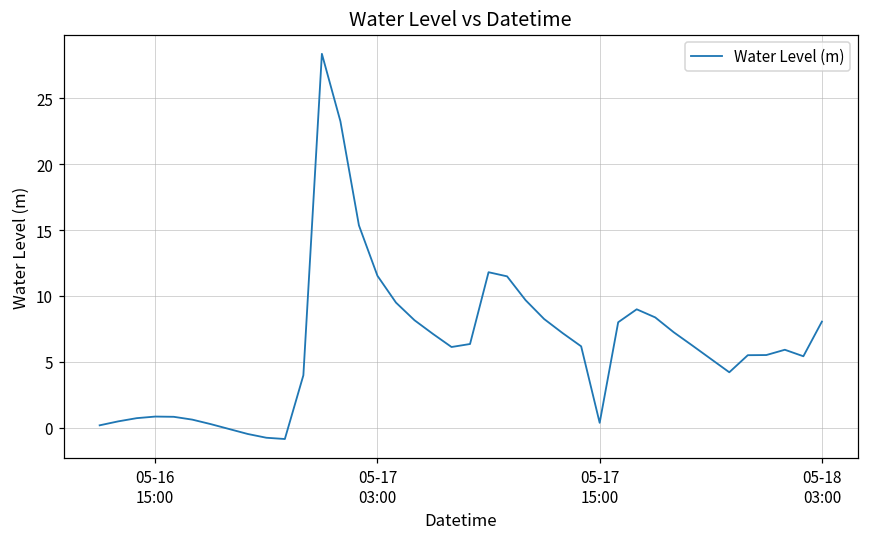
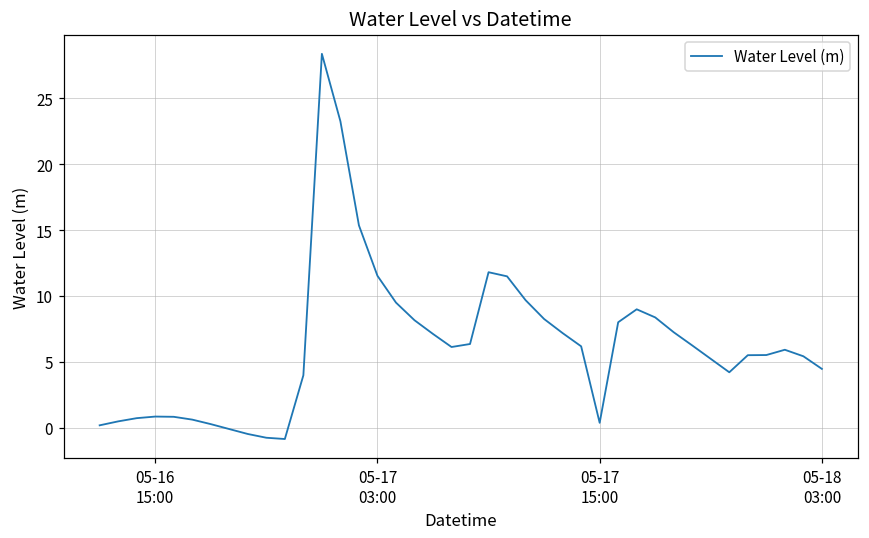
05-18 03:00: 8.1 -> 4.5
